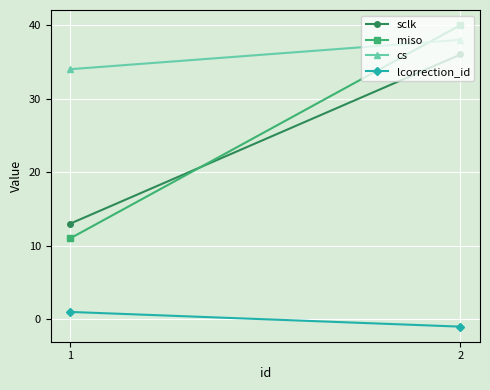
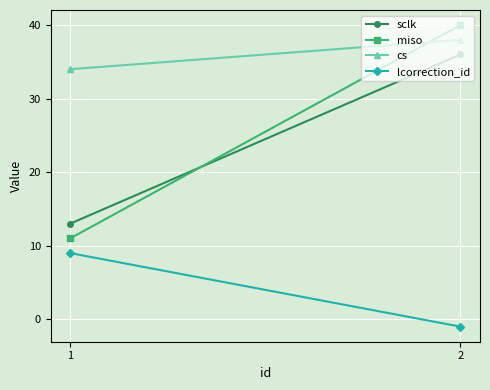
lcorrection_id, 1: 1 -> 9
